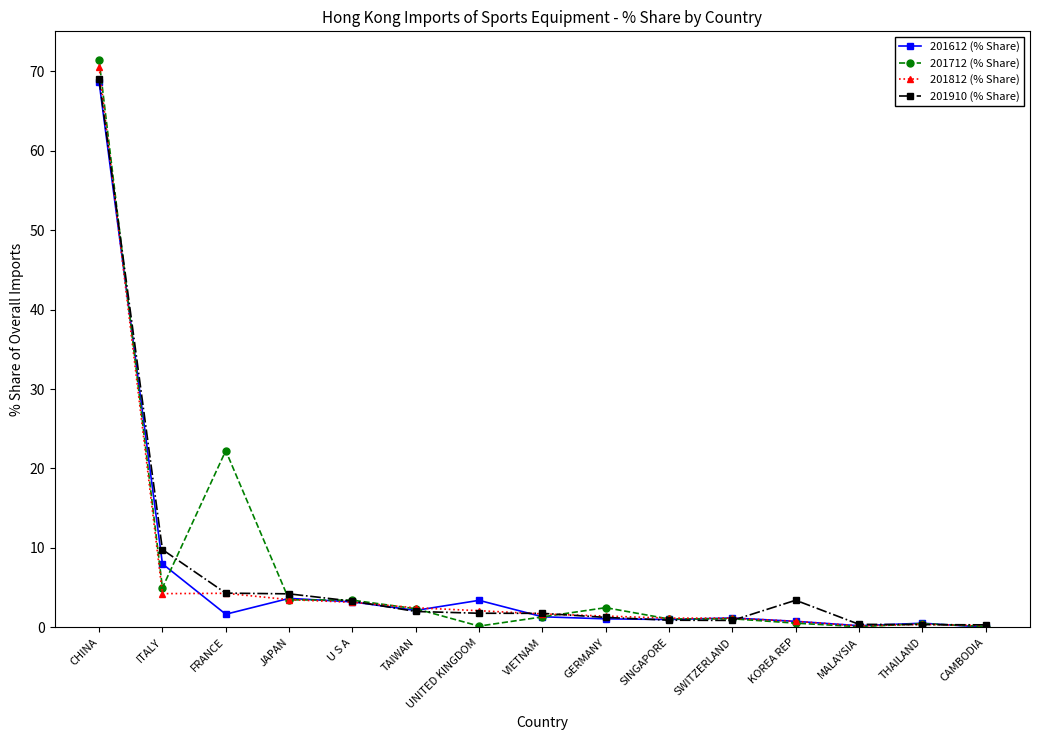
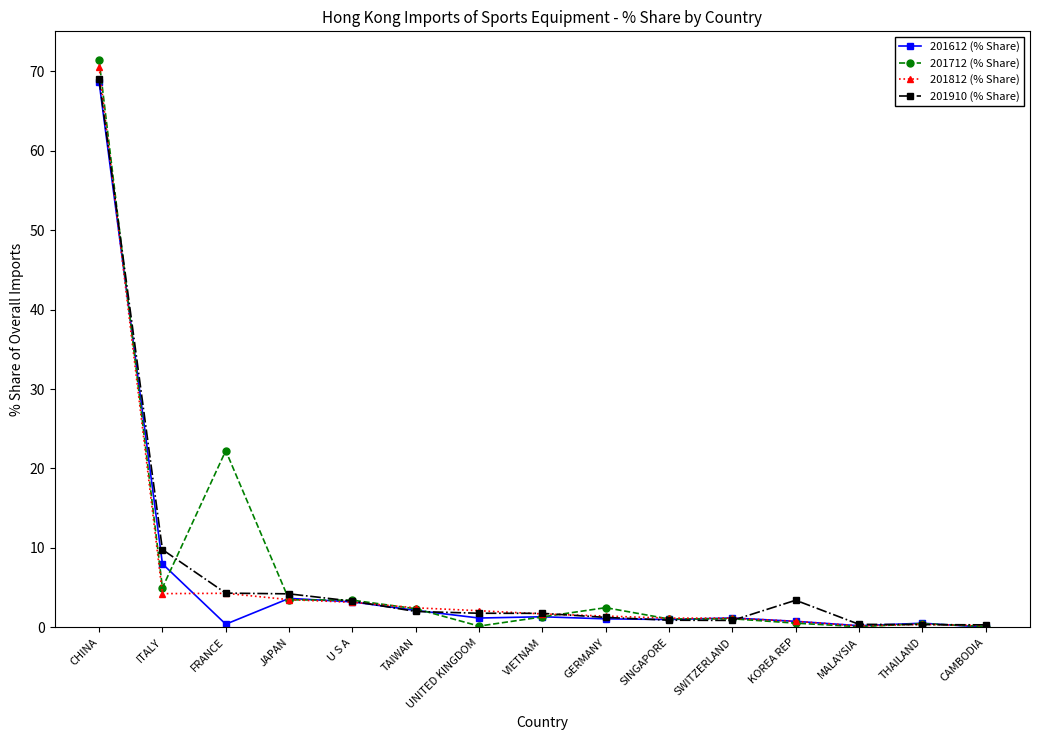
201612 (% Share), FRANCE: 2 -> 0
201612 (% Share), UNITED KINGDOM: 3 -> 1
